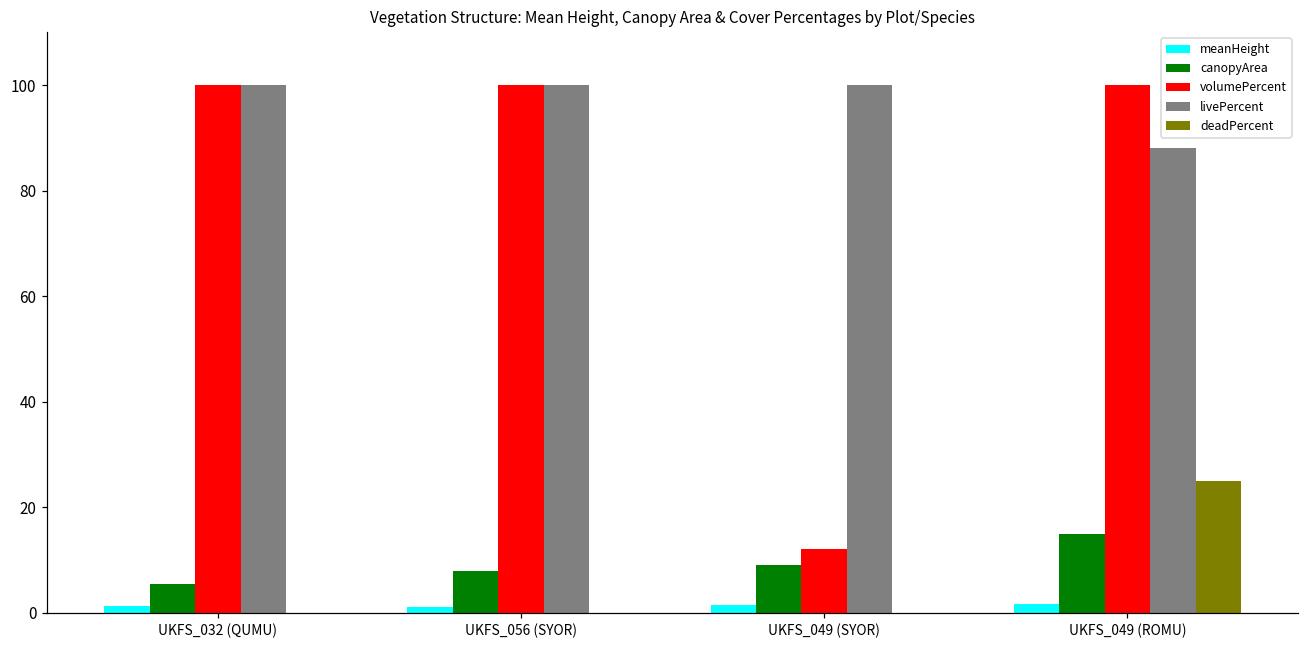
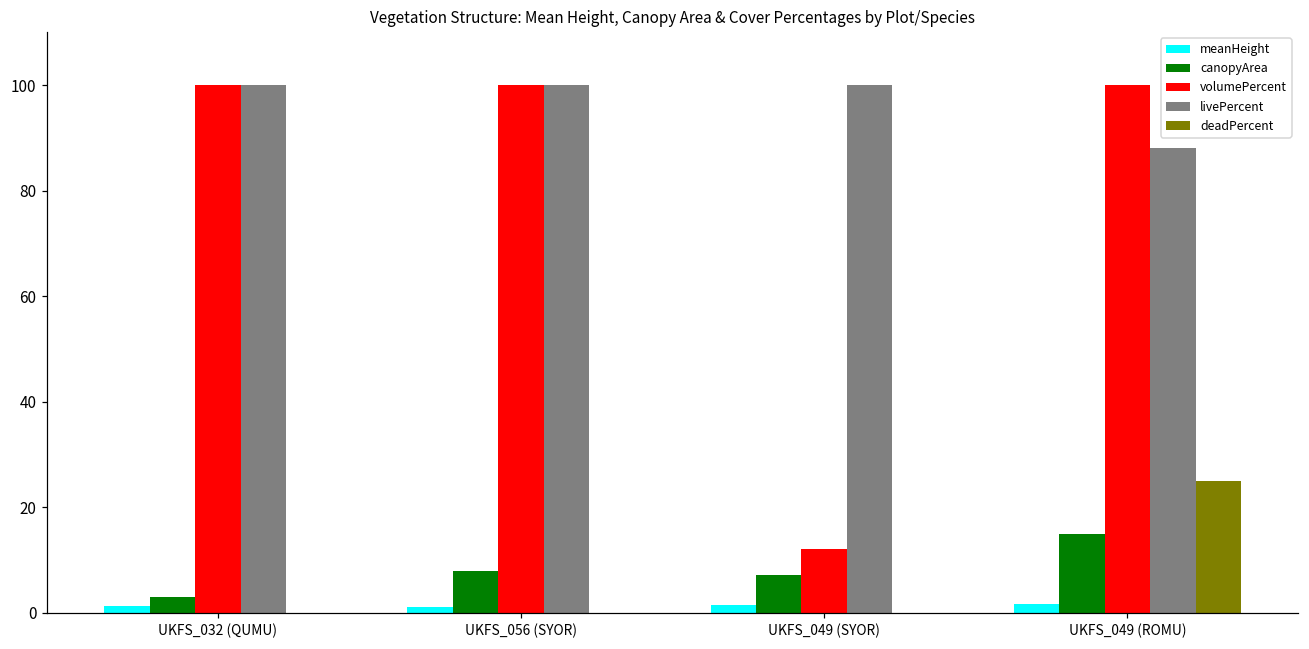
canopyArea, UKFS_032 (QUMU): 5 -> 3
canopyArea, UKFS_049 (SYOR): 9 -> 7
